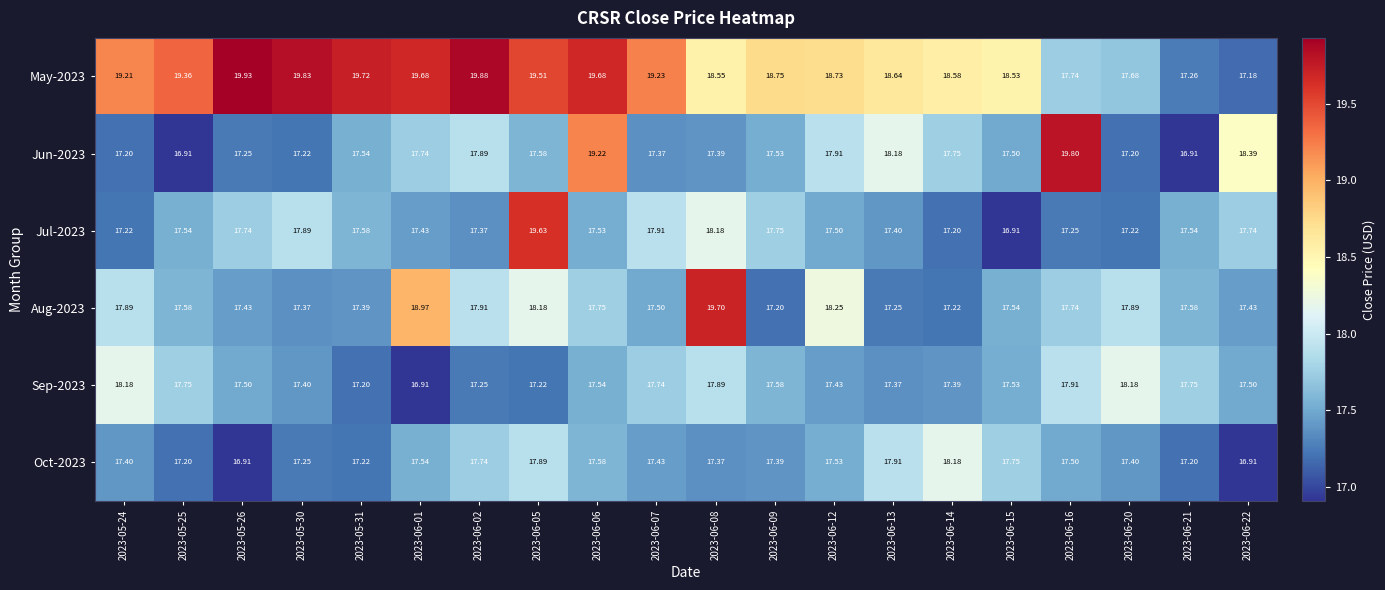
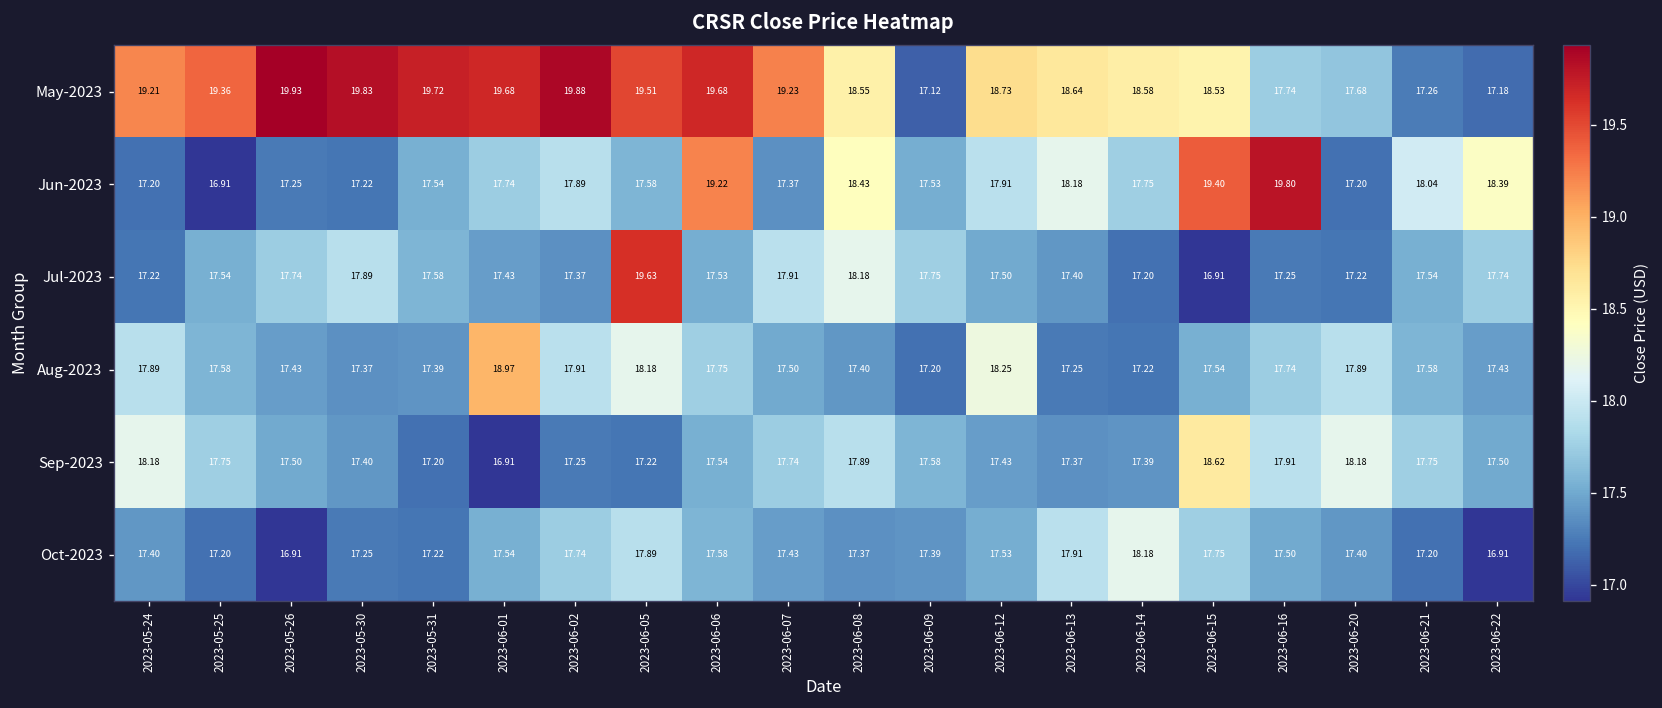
May-2023, 2023-06-09: 18.75 -> 17.12
Jun-2023, 2023-06-08: 17.39 -> 18.43
Jun-2023, 2023-06-15: 17.50 -> 19.40
Jun-2023, 2023-06-21: 16.91 -> 18.04
Aug-2023, 2023-06-08: 19.70 -> 17.40
Sep-2023, 2023-06-15: 17.53 -> 18.62
